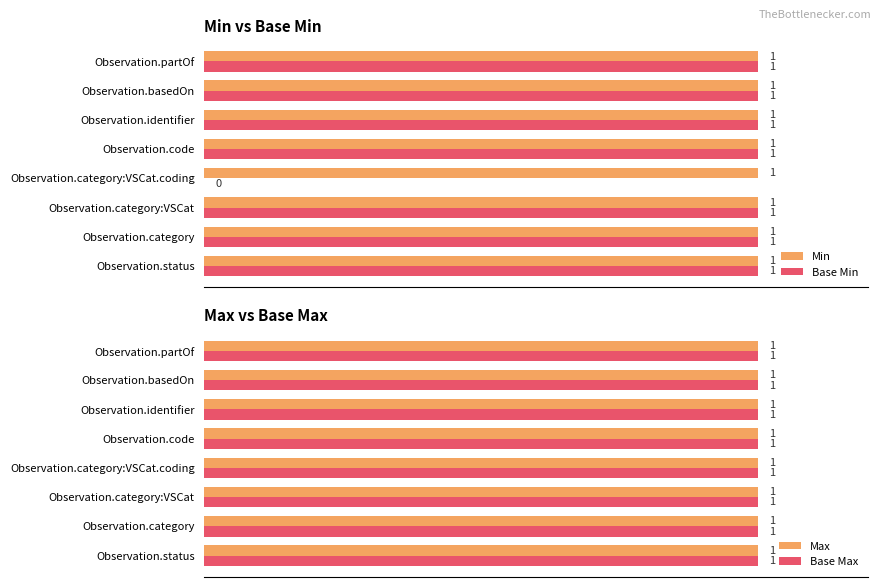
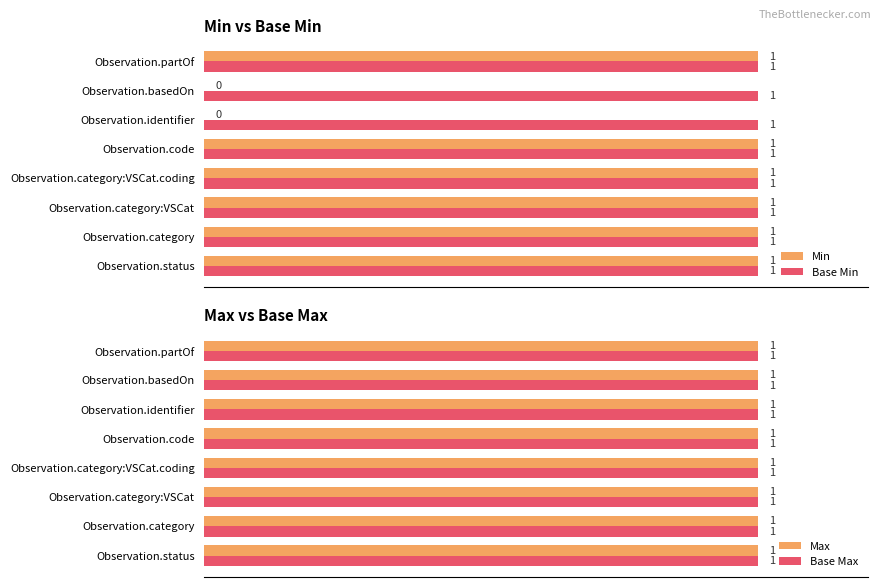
Min vs Base Min, Min, Observation.basedOn: 1 -> 0
Min vs Base Min, Min, Observation.identifier: 1 -> 0
Min vs Base Min, Base Min, Observation.category:VSCat.coding: 0 -> 1
